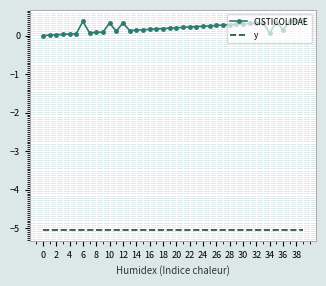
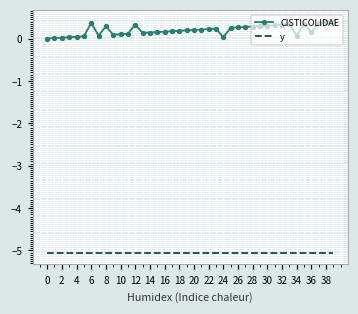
CISTICOLIDAE, 8: 0.1 -> 0.3
CISTICOLIDAE, 10: 0.3 -> 0.1
CISTICOLIDAE, 24: 0.2 -> 0.0
